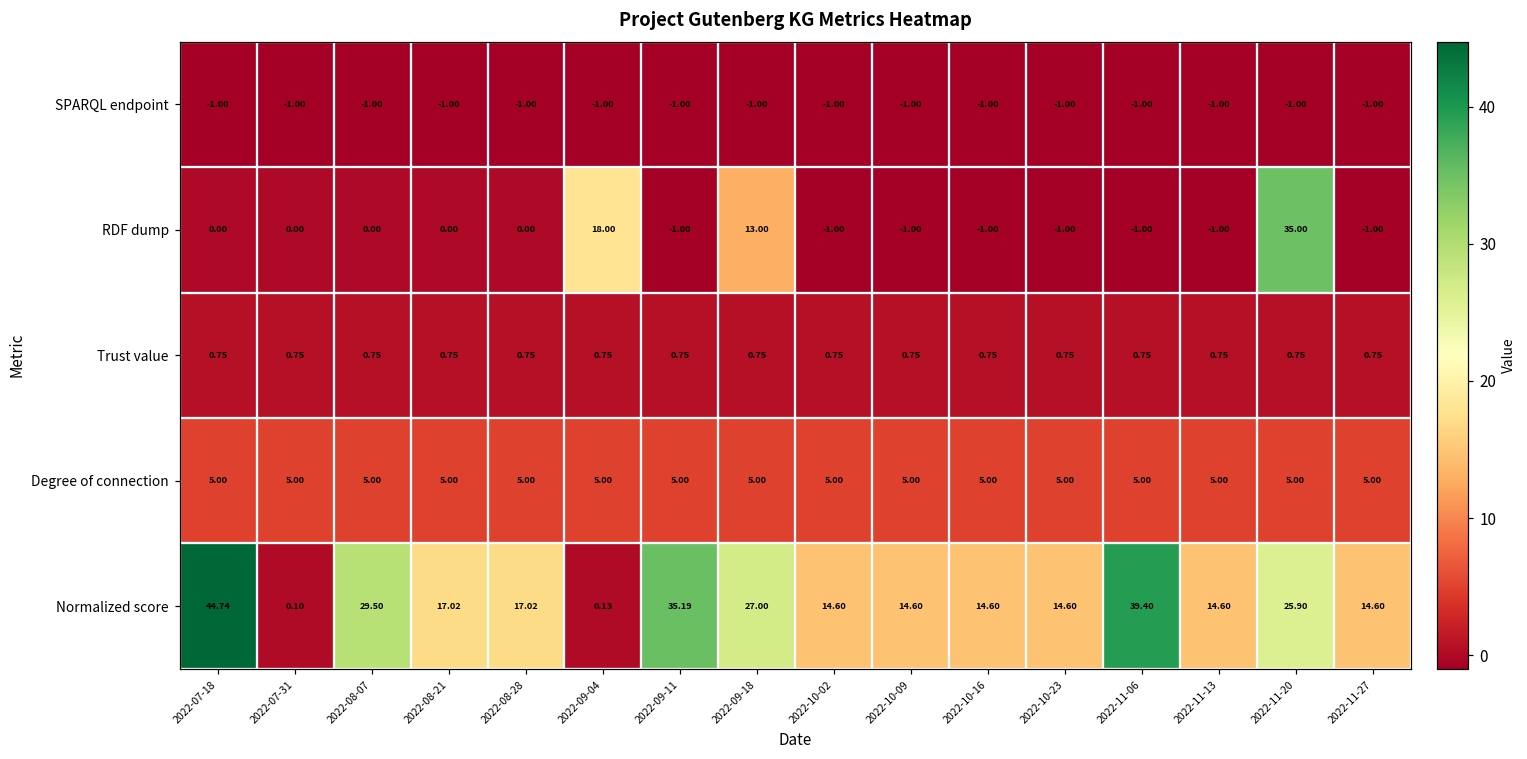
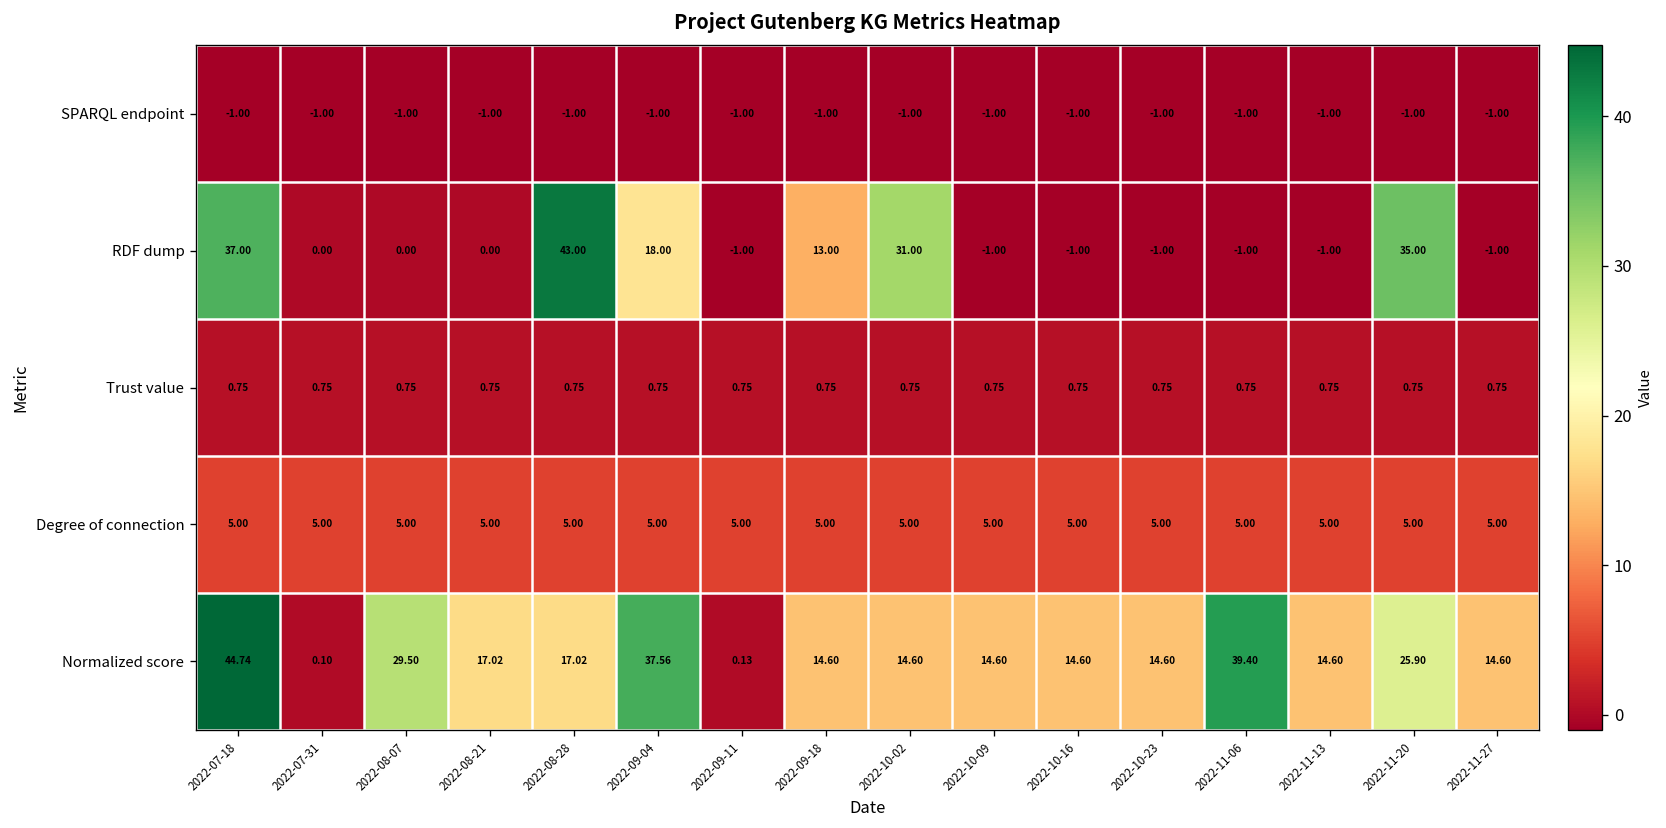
RDF dump, 2022-07-18: 0.00 -> 37.00
RDF dump, 2022-08-28: 0.00 -> 43.00
RDF dump, 2022-10-02: -1.00 -> 31.00
Normalized score, 2022-09-04: 0.13 -> 37.56
Normalized score, 2022-09-11: 35.19 -> 0.13
Normalized score, 2022-09-18: 27.00 -> 14.60
